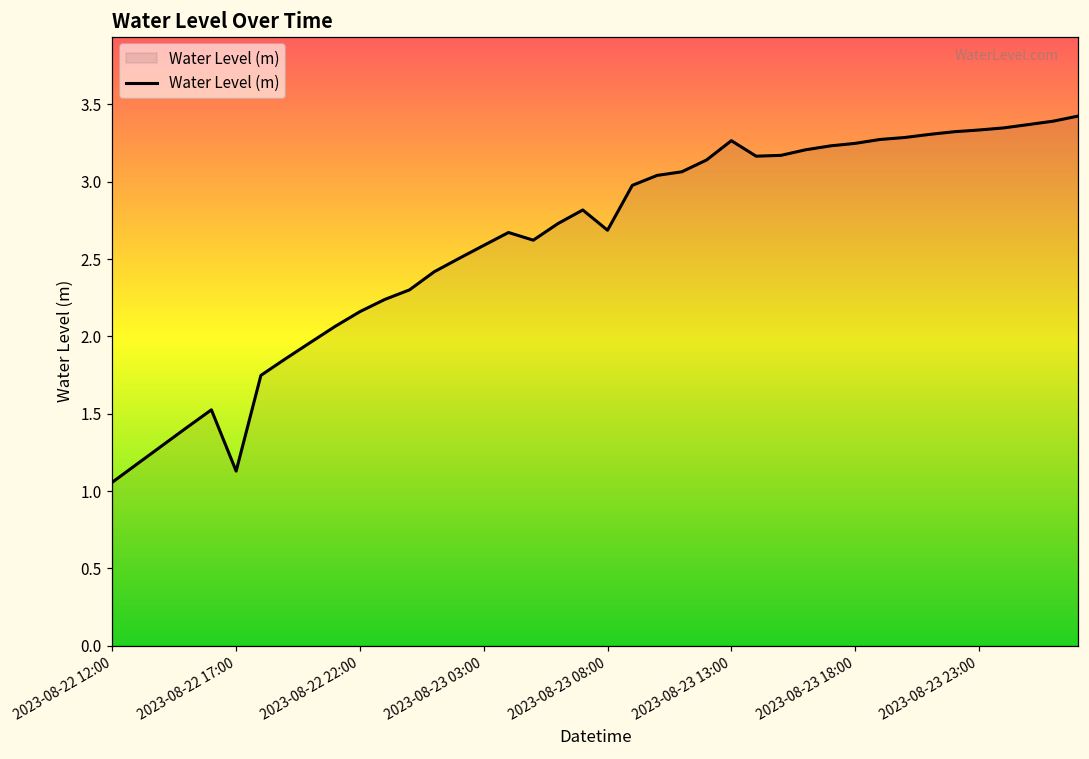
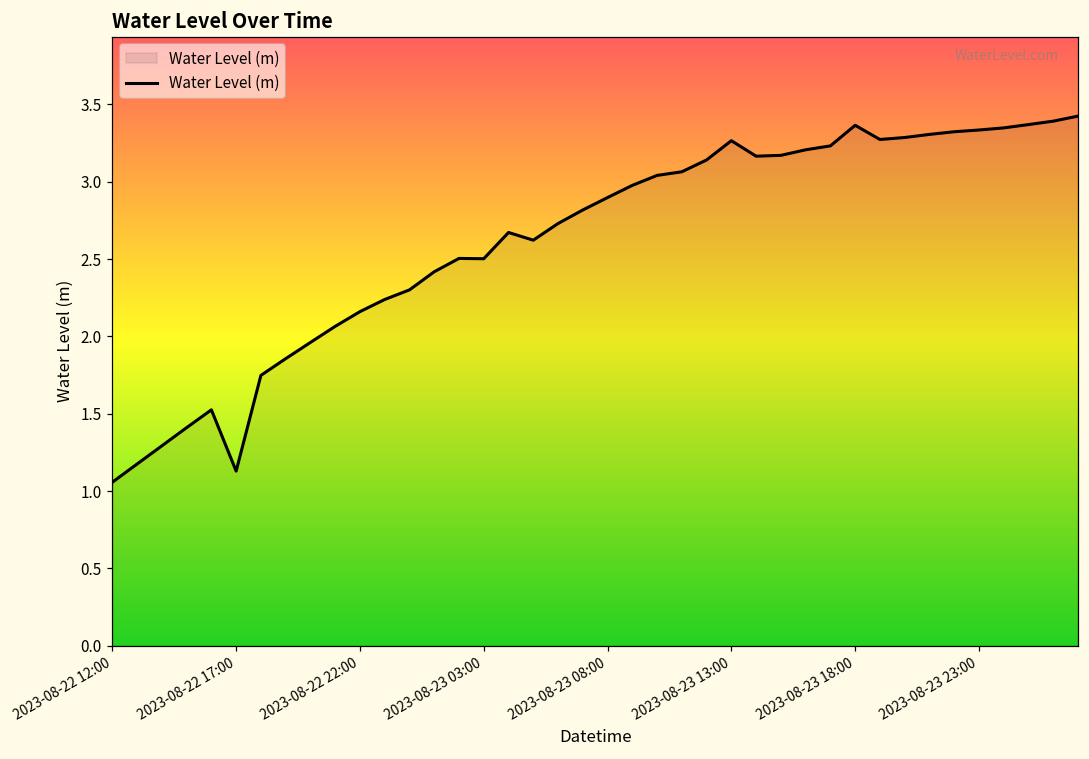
2023-08-23 03:00: 2.59 -> 2.50
2023-08-23 08:00: 2.69 -> 2.90
2023-08-23 18:00: 3.25 -> 3.36
